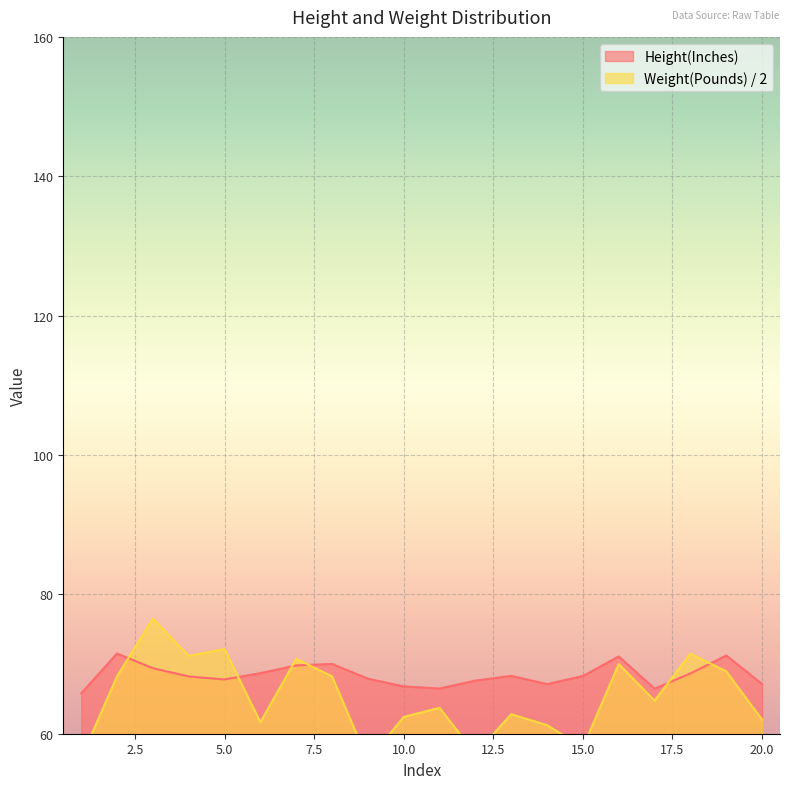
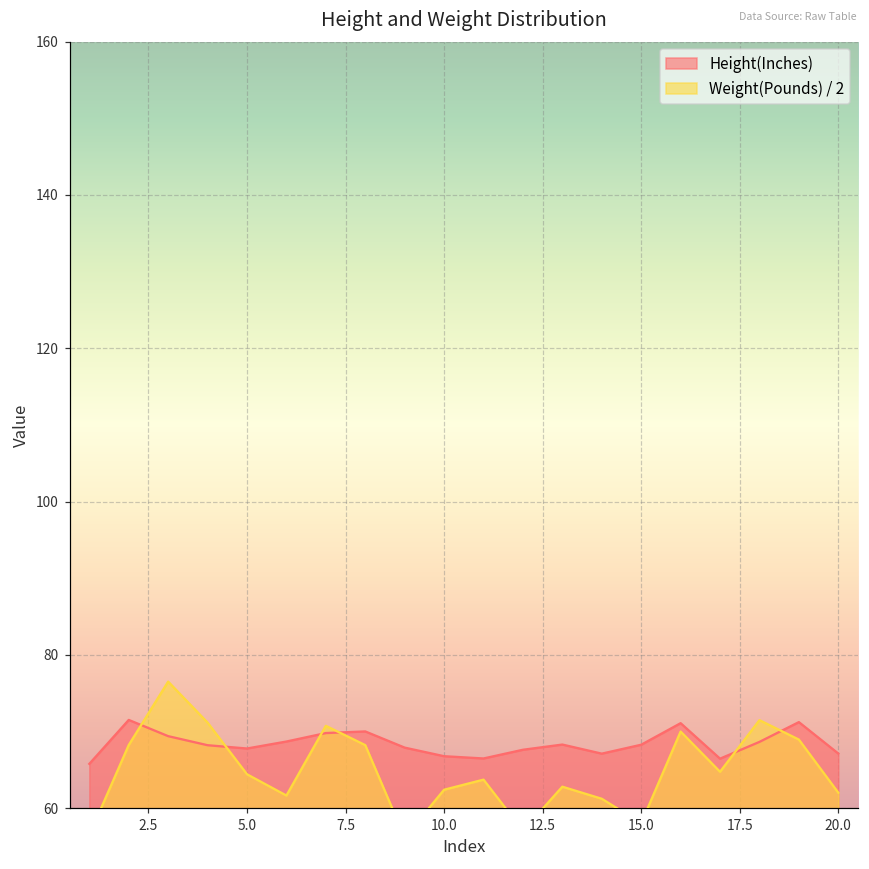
Weight(Pounds) / 2, 5.0: 72 -> 64
